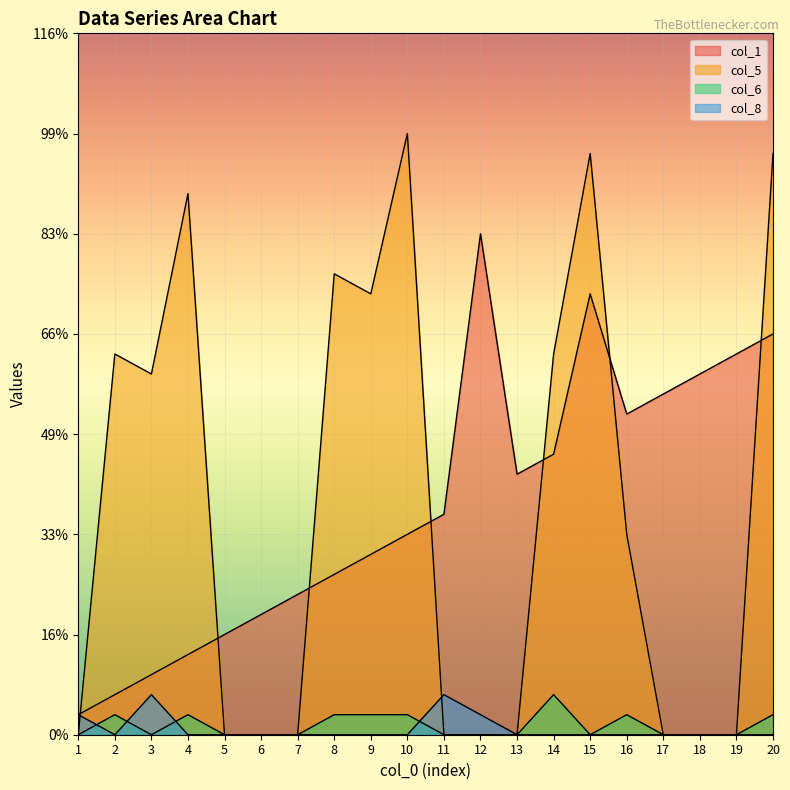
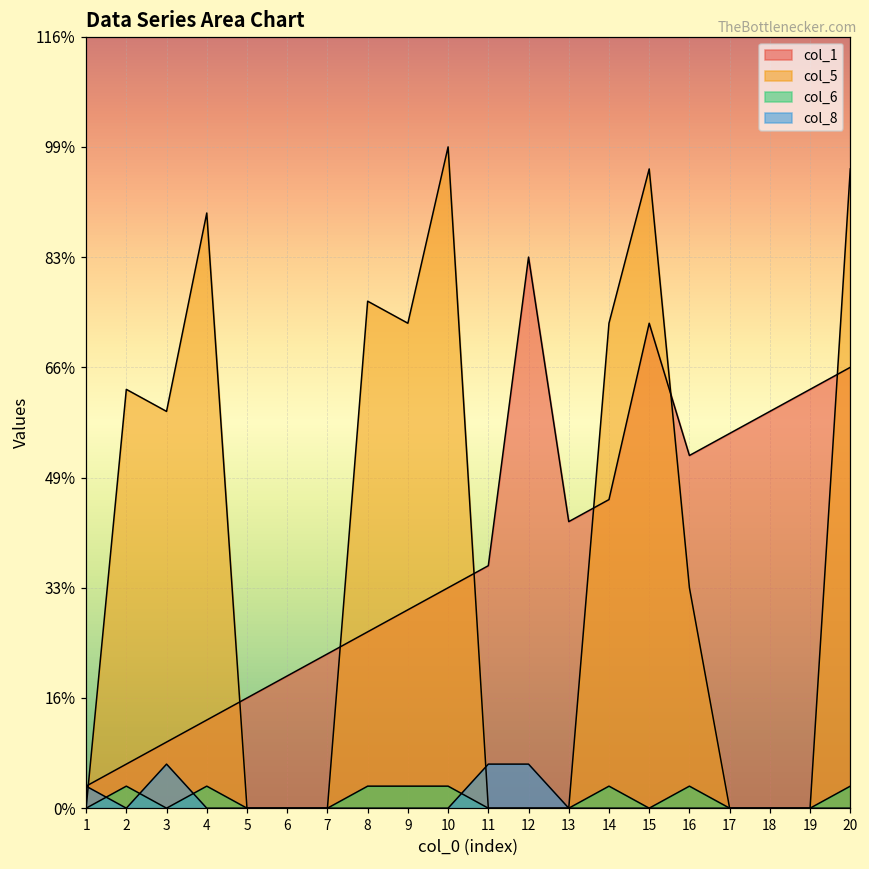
col_8, 12: 3% -> 7%
col_5, 14: 63% -> 73%
col_6, 14: 7% -> 3%
